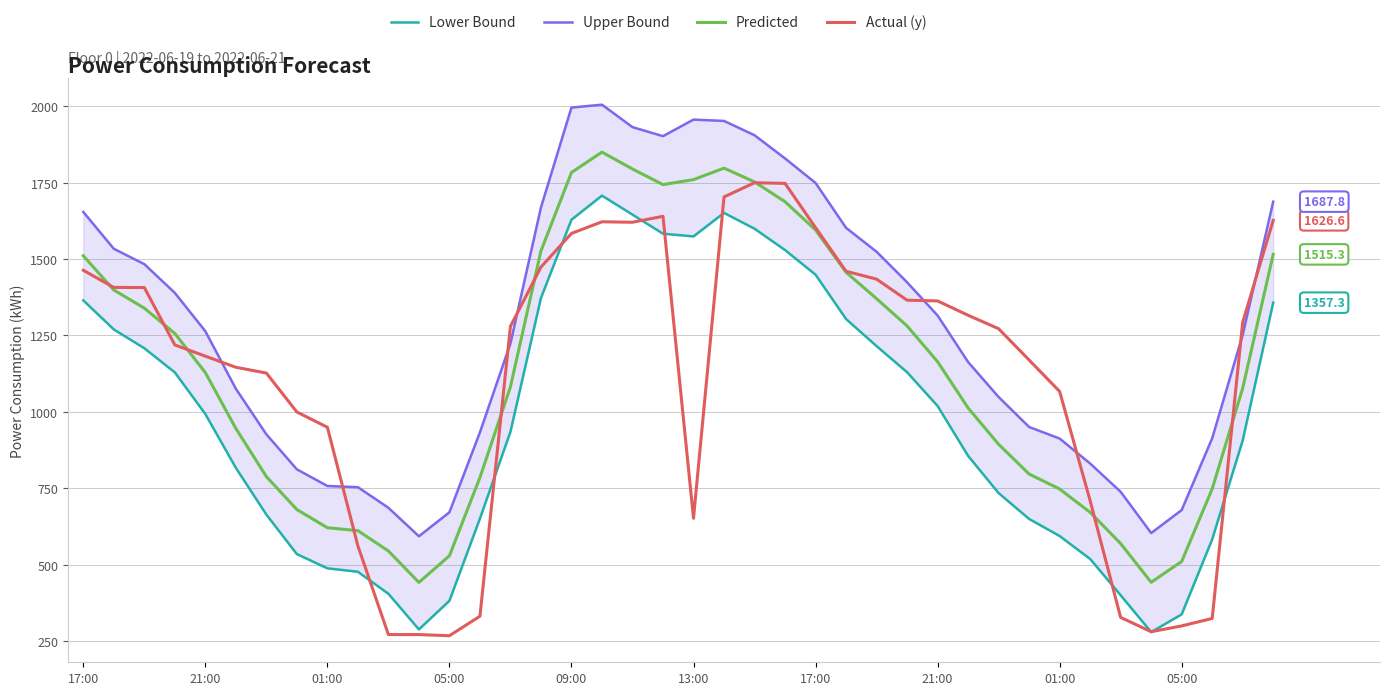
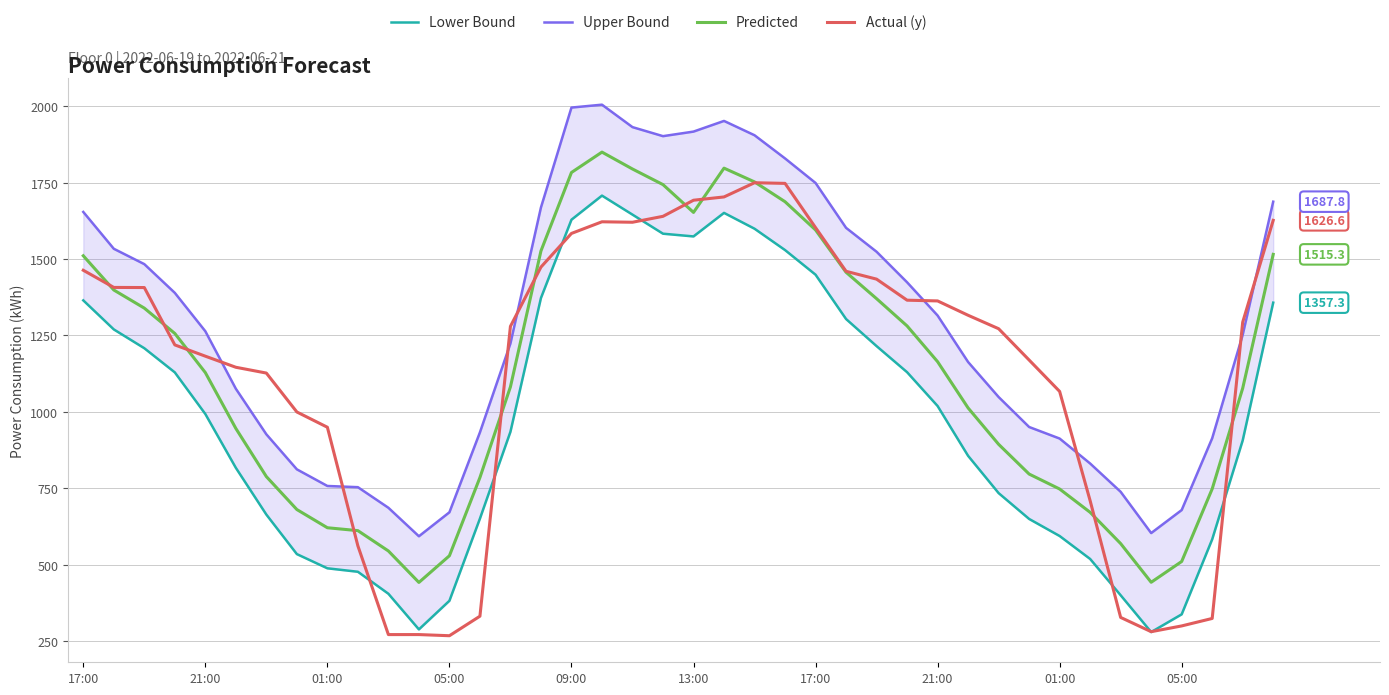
Upper Bound, 13:00: 1960 -> 1920
Predicted, 13:00: 1760 -> 1650
Actual (y), 13:00: 650 -> 1690
